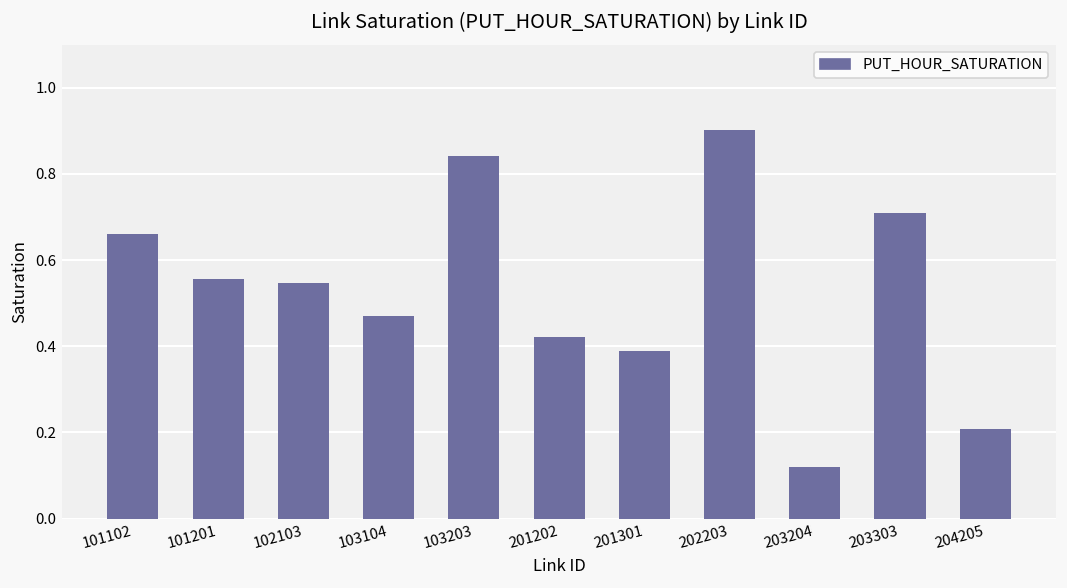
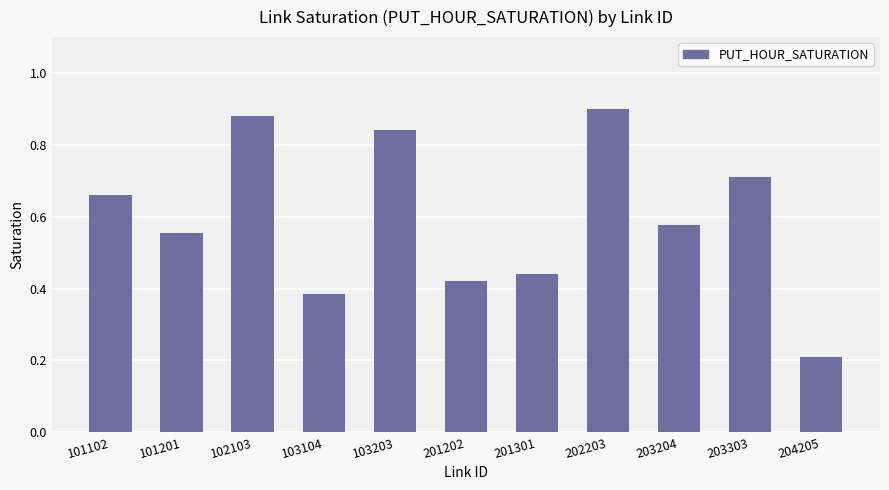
102103: 0.55 -> 0.88
103104: 0.47 -> 0.39
201301: 0.39 -> 0.44
203204: 0.12 -> 0.58
